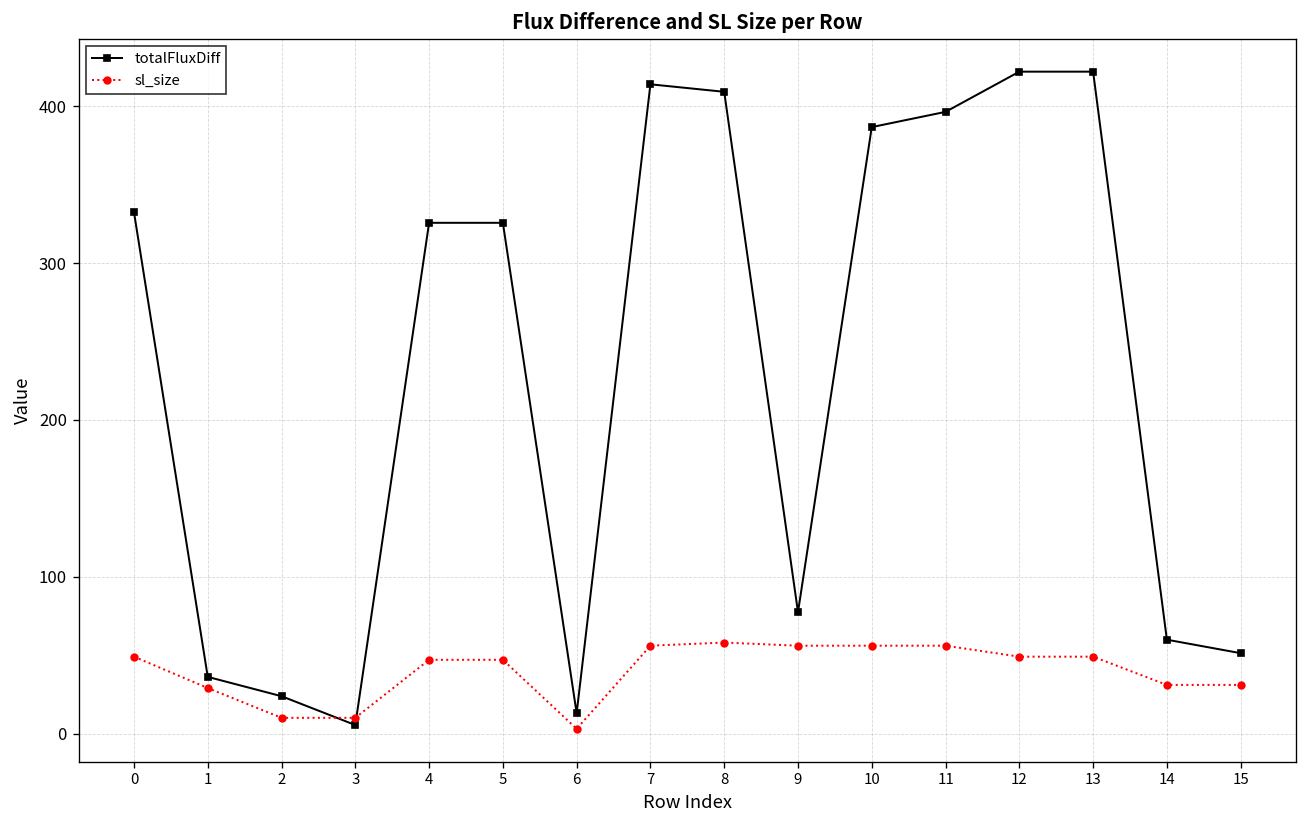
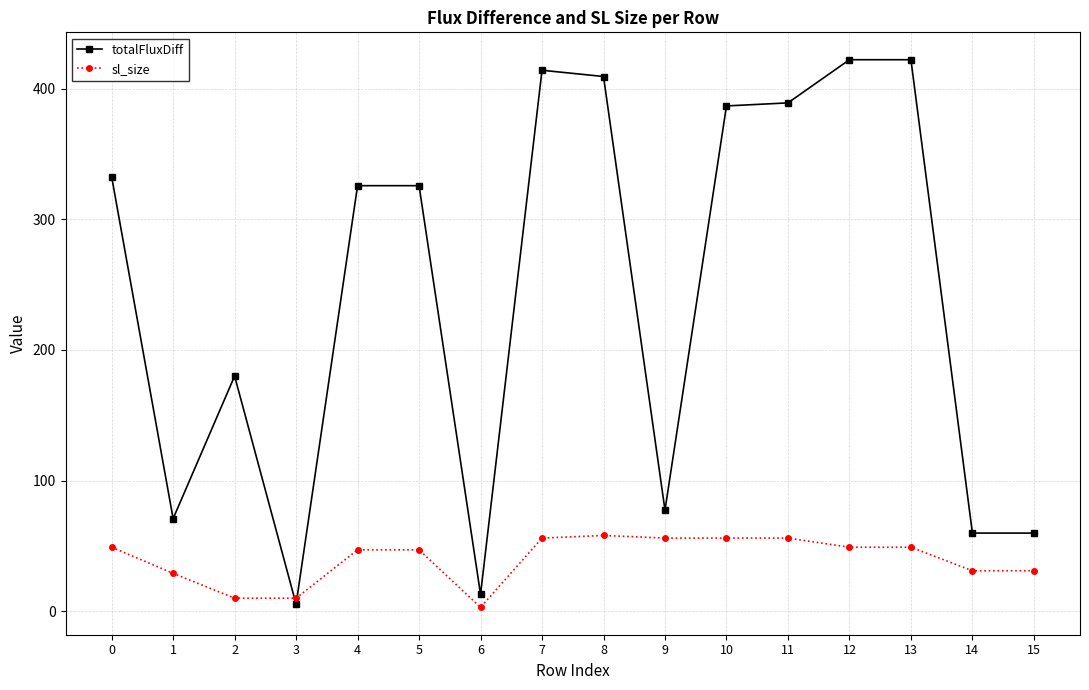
totalFluxDiff, 1: 36 -> 71
totalFluxDiff, 2: 24 -> 180
totalFluxDiff, 11: 396 -> 389
totalFluxDiff, 15: 51 -> 60
